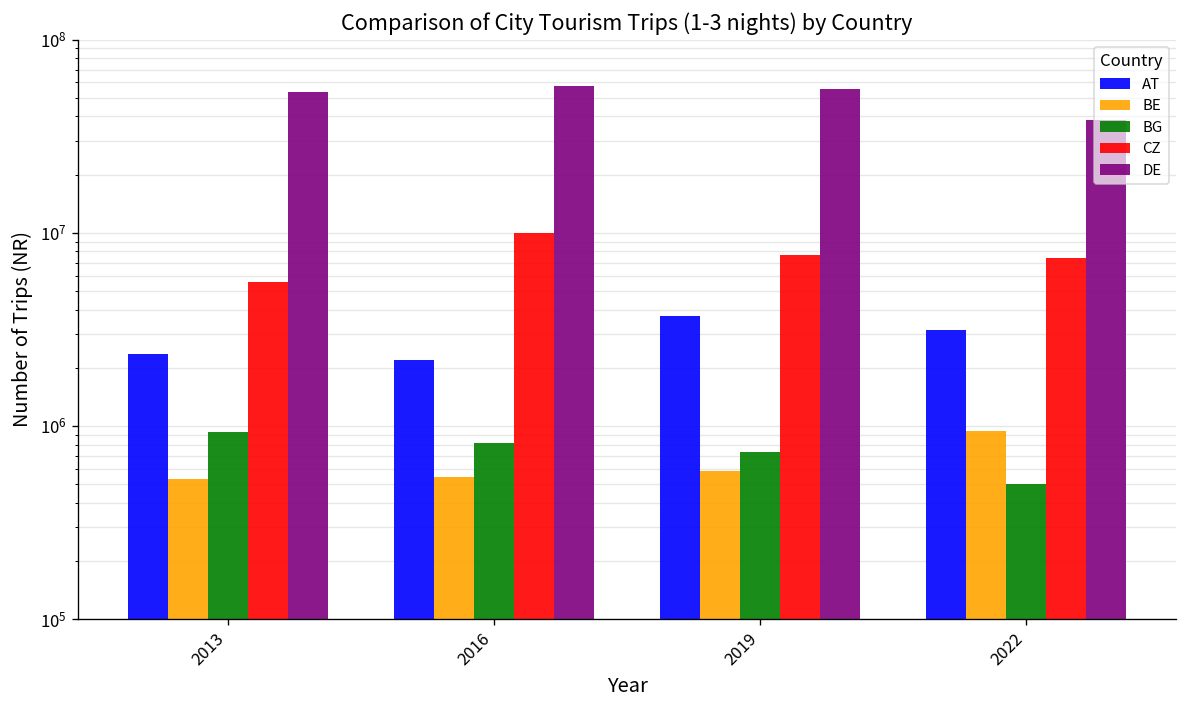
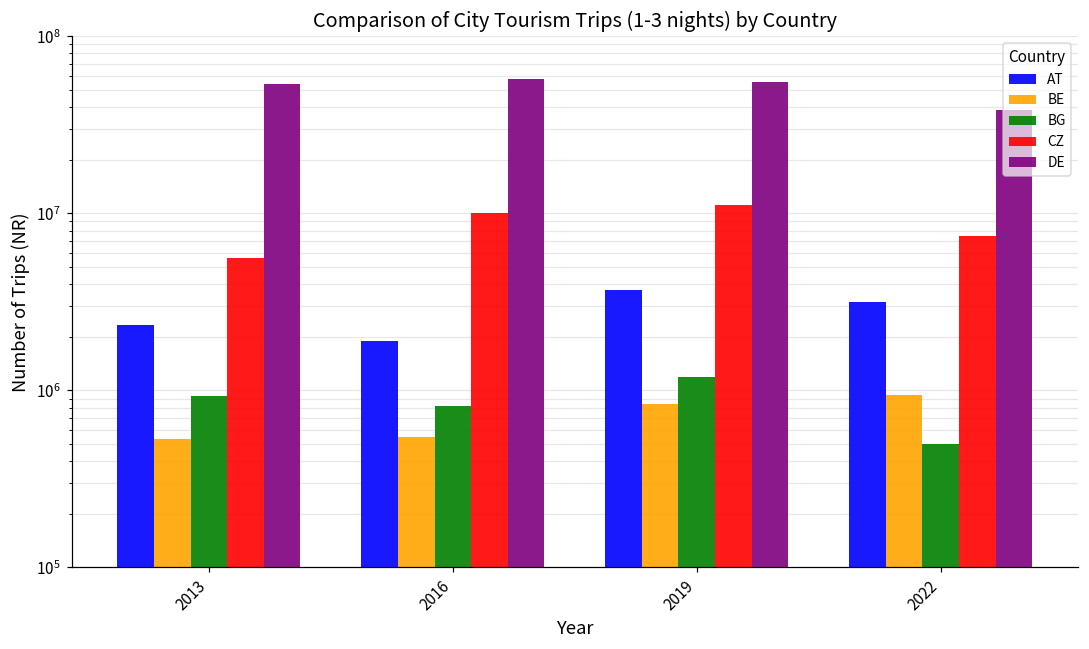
AT, 2016: 2200000 -> 1900000
BE, 2019: 580000 -> 800000
BG, 2019: 700000 -> 1200000
CZ, 2019: 8000000 -> 11000000
